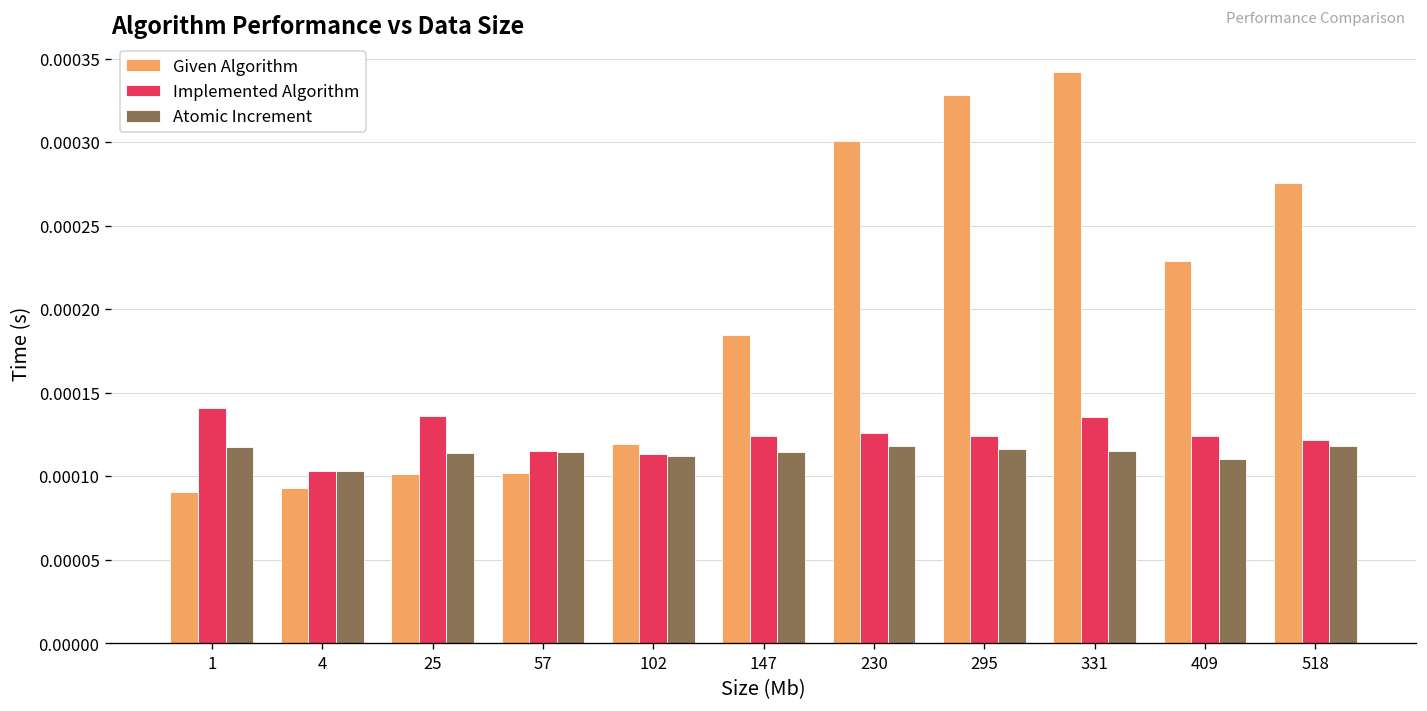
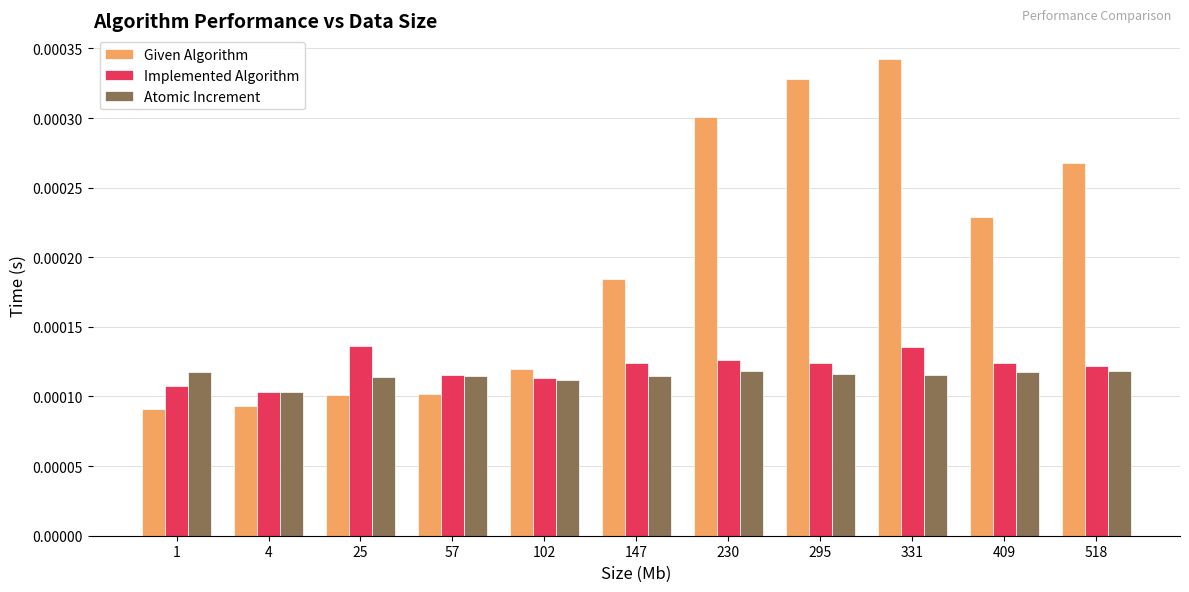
Implemented Algorithm, 1: 0.000141 -> 0.000108
Atomic Increment, 409: 0.000110 -> 0.000118
Given Algorithm, 518: 0.000276 -> 0.000268
